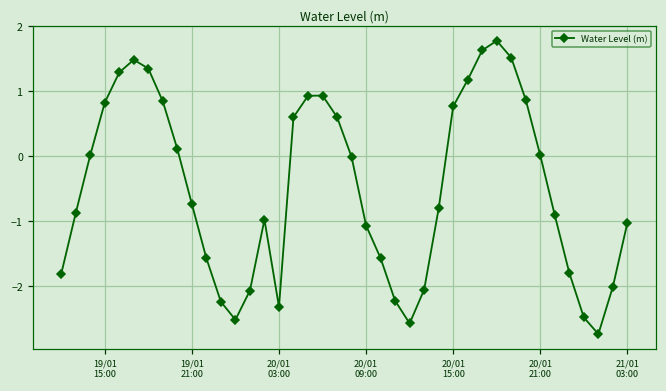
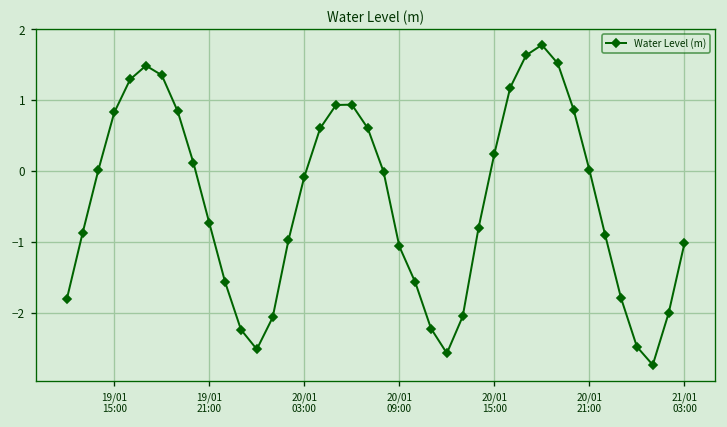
20/01 03:00: -2.3 -> -0.1
20/01 15:00: 0.8 -> 0.2
